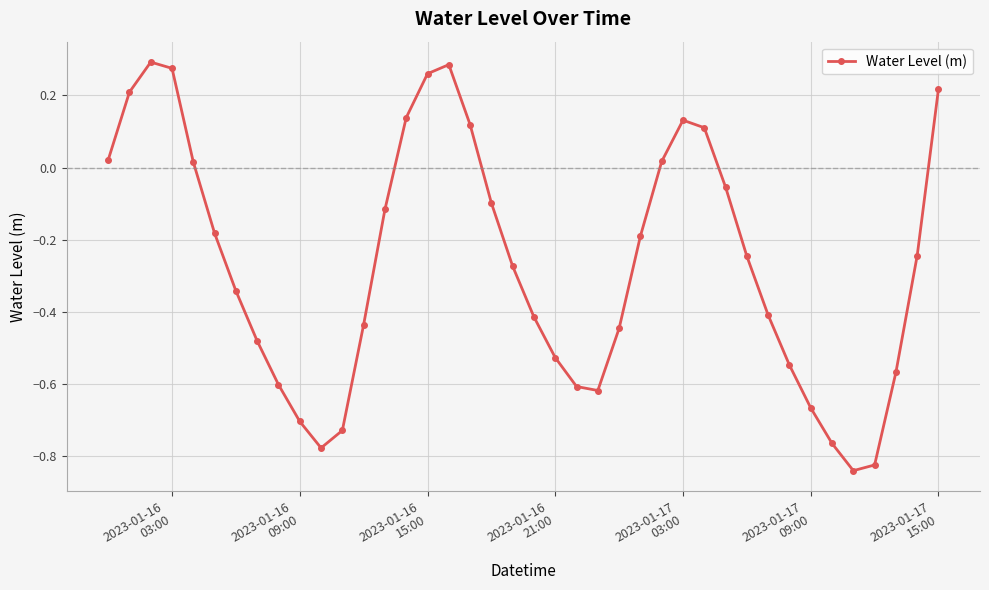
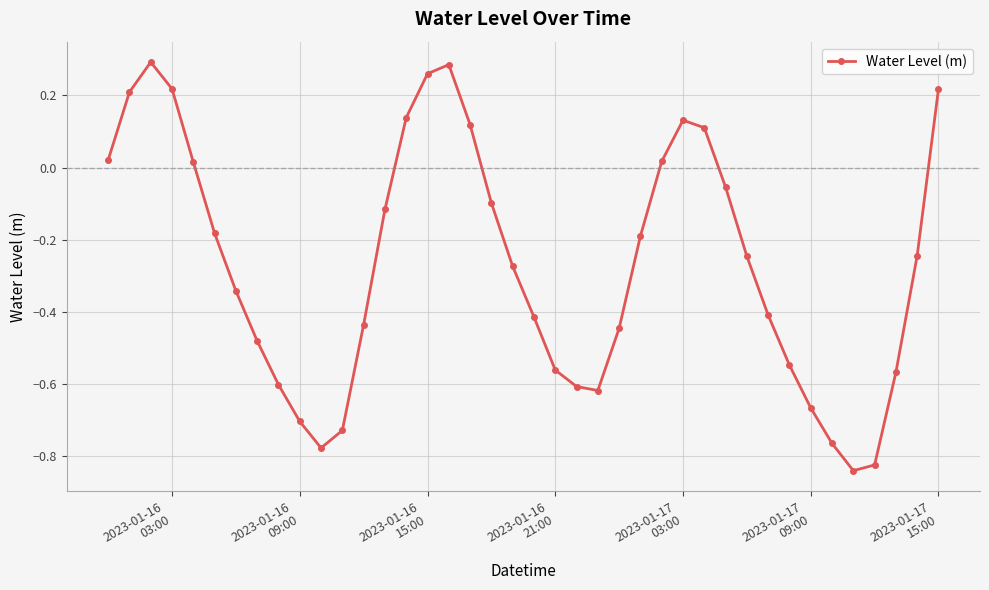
2023-01-16 03:00: 0.27 -> 0.22
2023-01-16 21:00: -0.53 -> -0.56
